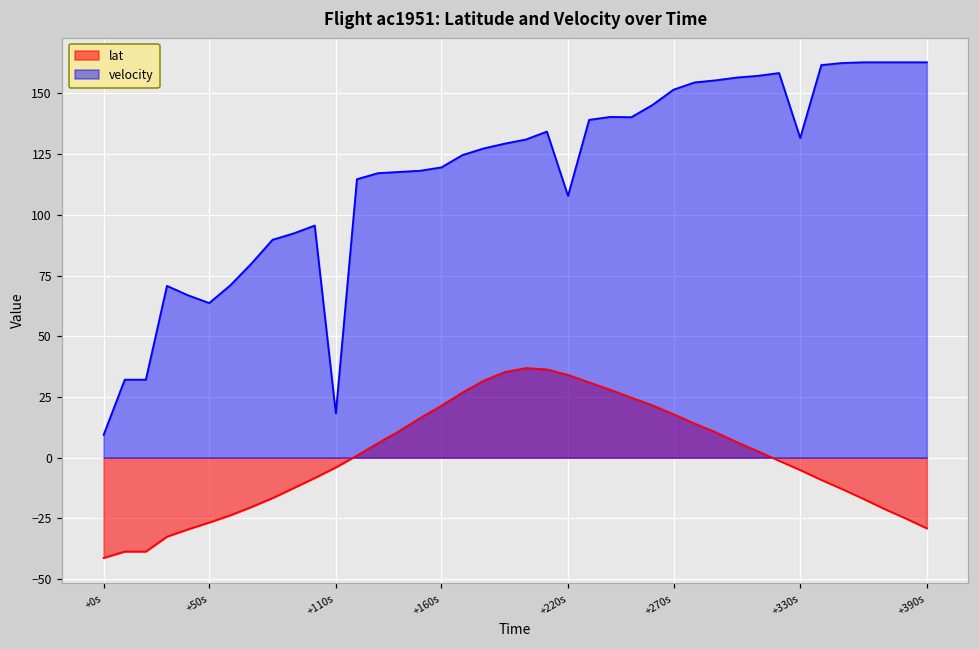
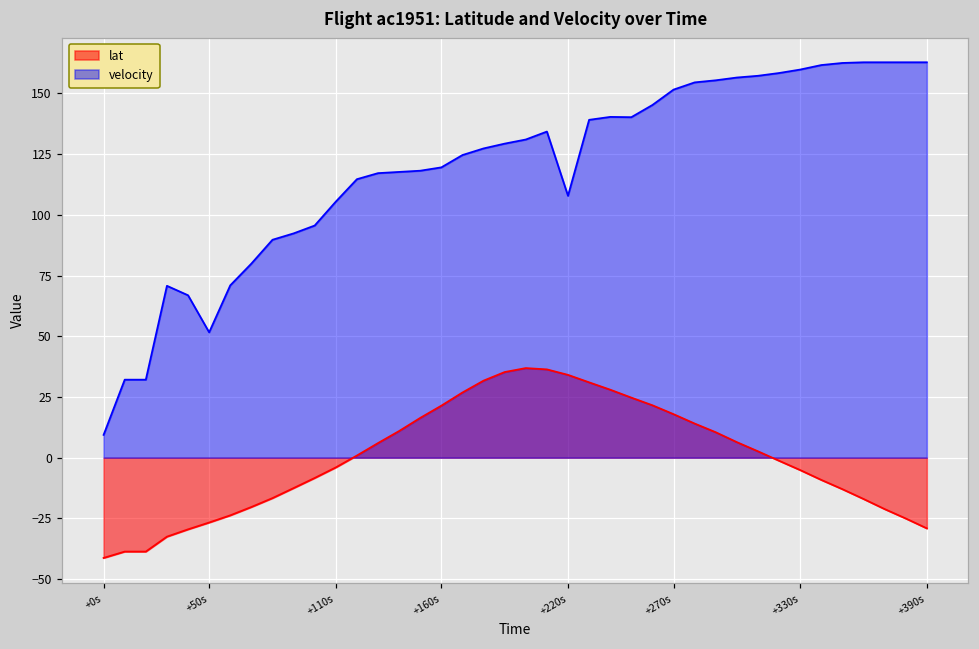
velocity, +50s: 64 -> 52
velocity, +110s: 18 -> 105
velocity, +330s: 132 -> 160
